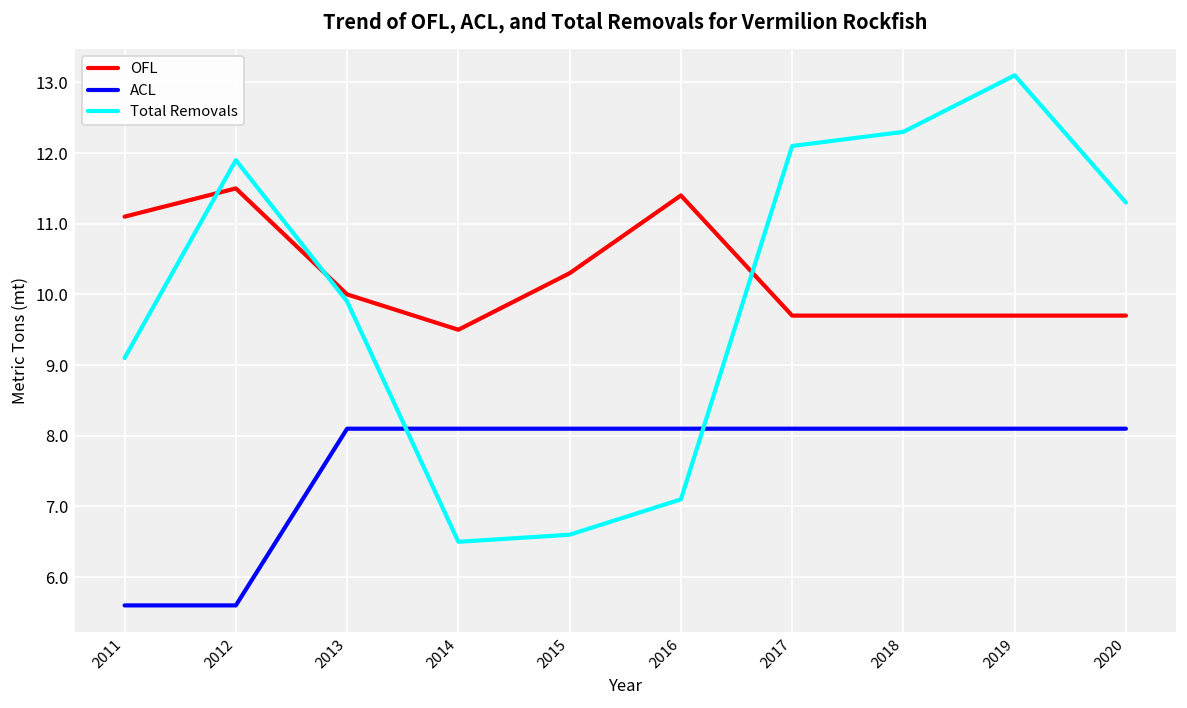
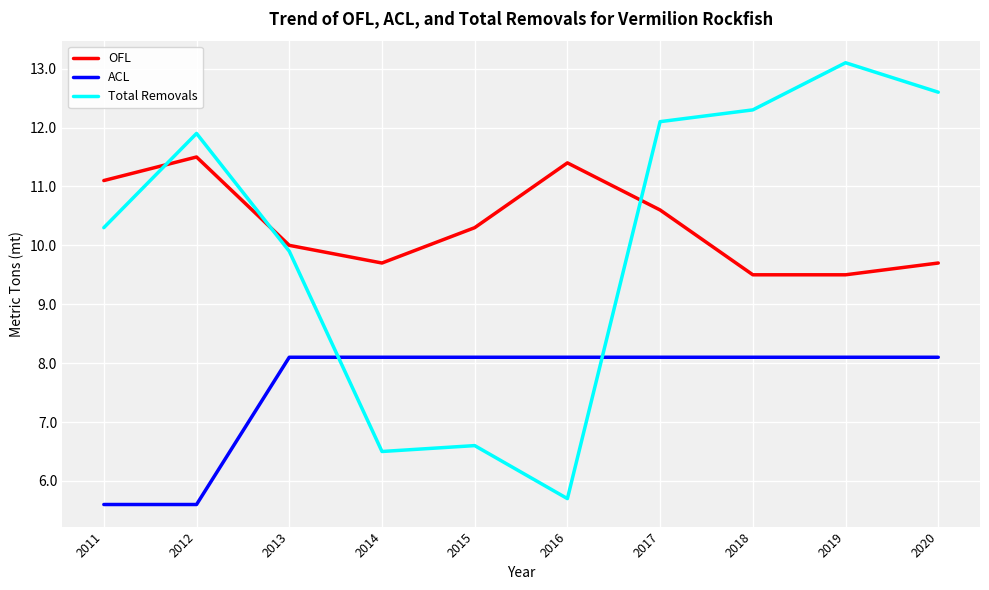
Total Removals, 2011: 9.1 -> 10.3
OFL, 2014: 9.5 -> 9.7
Total Removals, 2016: 7.1 -> 5.7
OFL, 2017: 9.7 -> 10.6
OFL, 2018: 9.7 -> 9.5
OFL, 2019: 9.7 -> 9.5
Total Removals, 2020: 11.3 -> 12.6
